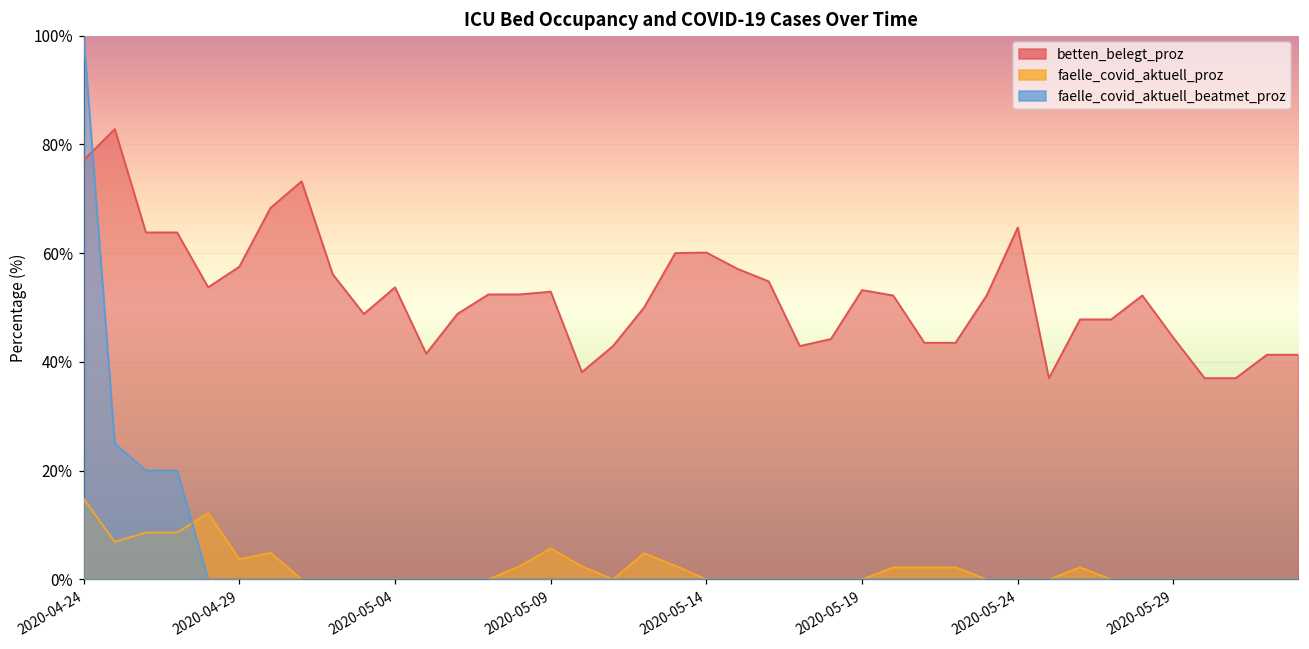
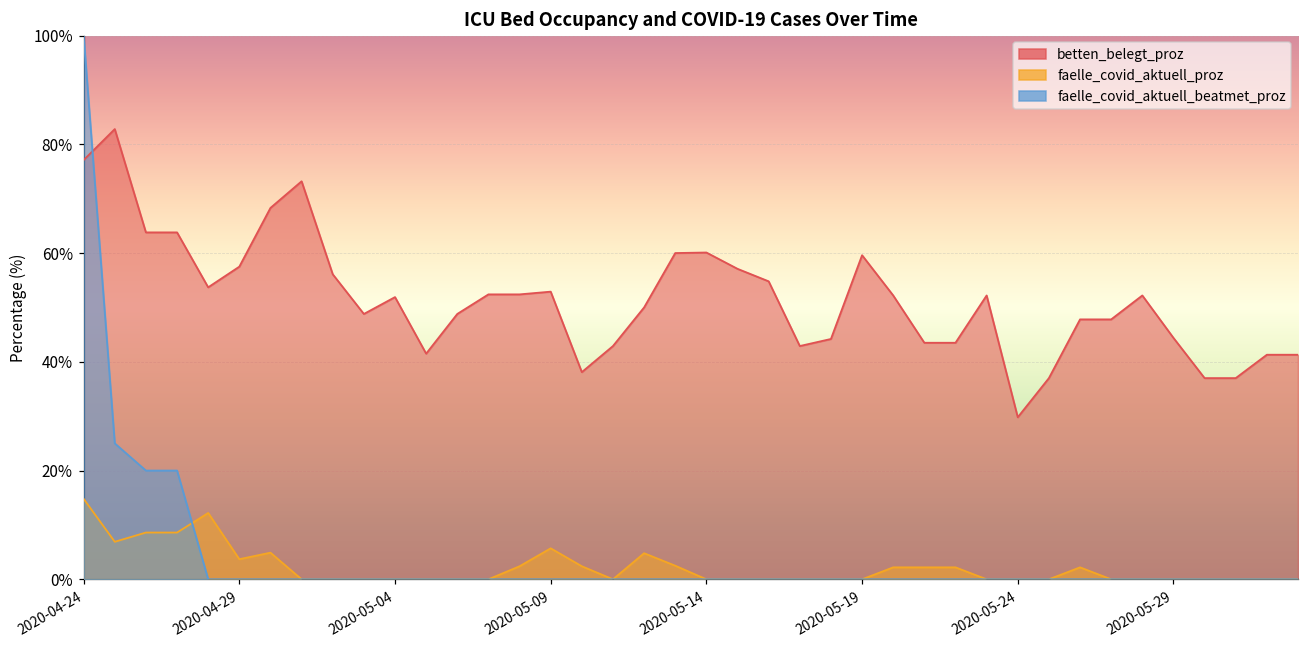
betten_belegt_proz, 2020-05-04: 54% -> 52%
betten_belegt_proz, 2020-05-19: 53% -> 60%
betten_belegt_proz, 2020-05-24: 65% -> 30%
